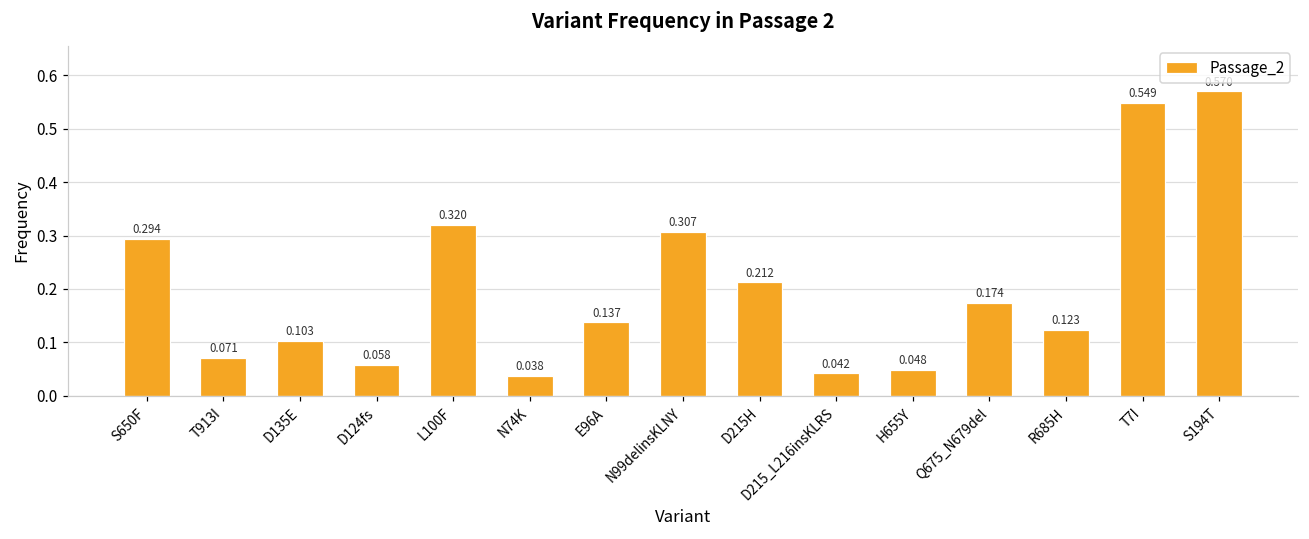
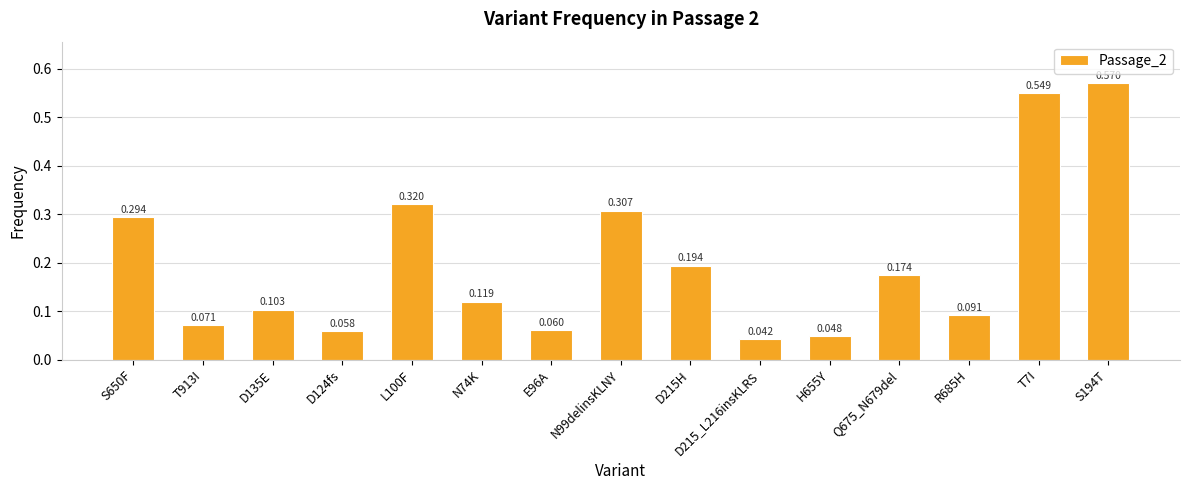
N74K: 0.038 -> 0.119
E96A: 0.137 -> 0.060
D215H: 0.212 -> 0.194
R685H: 0.123 -> 0.091
